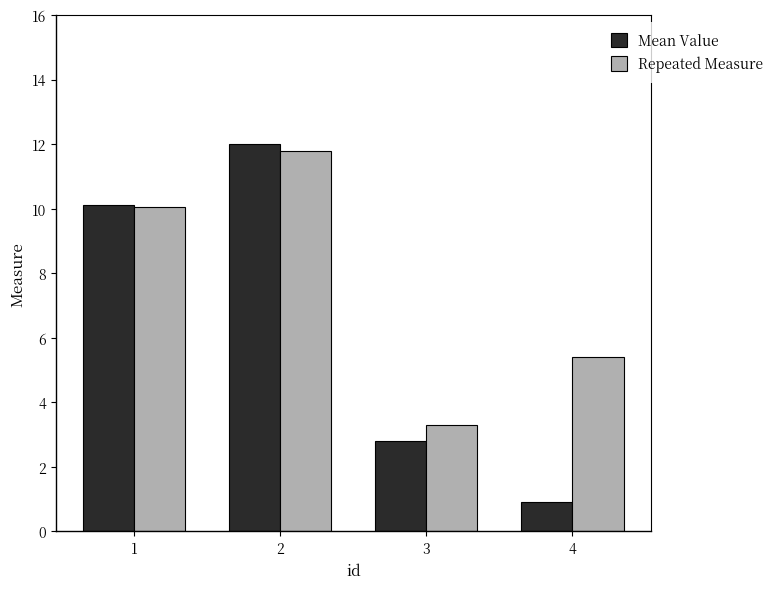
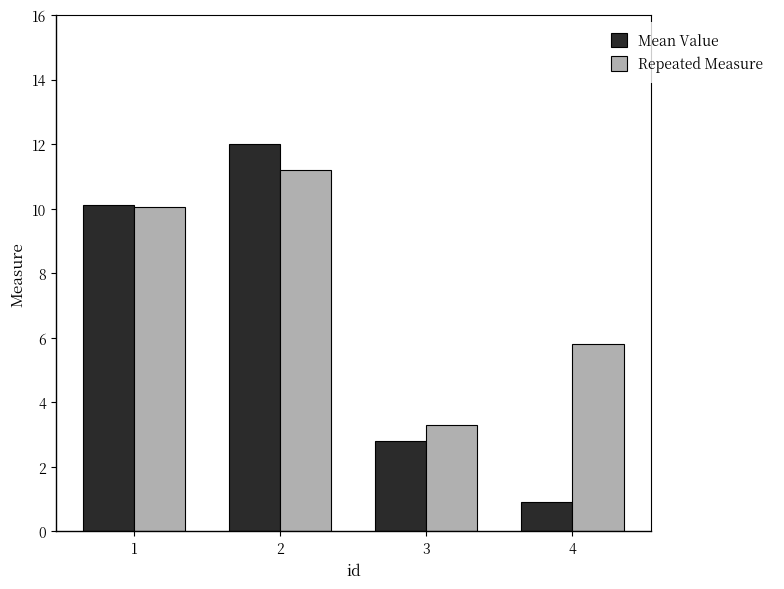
Repeated Measure, 2: 11.8 -> 11.2
Repeated Measure, 4: 5.4 -> 5.8
